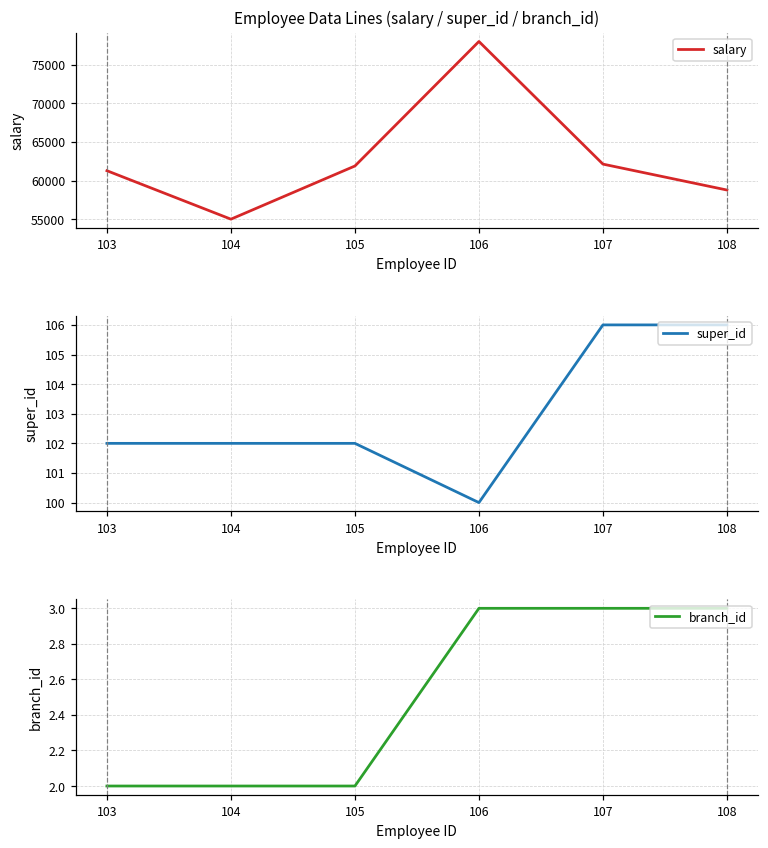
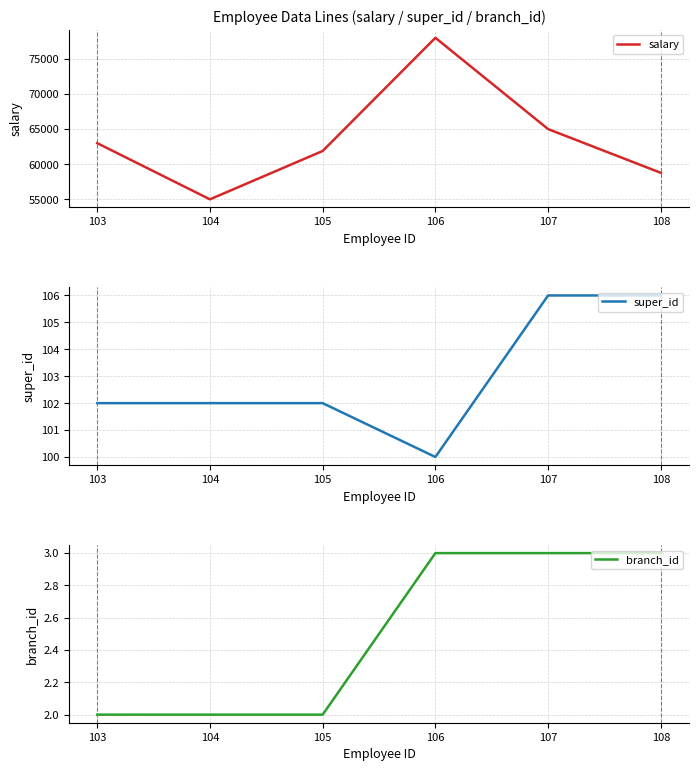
Employee Data Lines (salary / super_id / branch_id), 103: 61000 -> 63000
Employee Data Lines (salary / super_id / branch_id), 107: 62000 -> 65000
